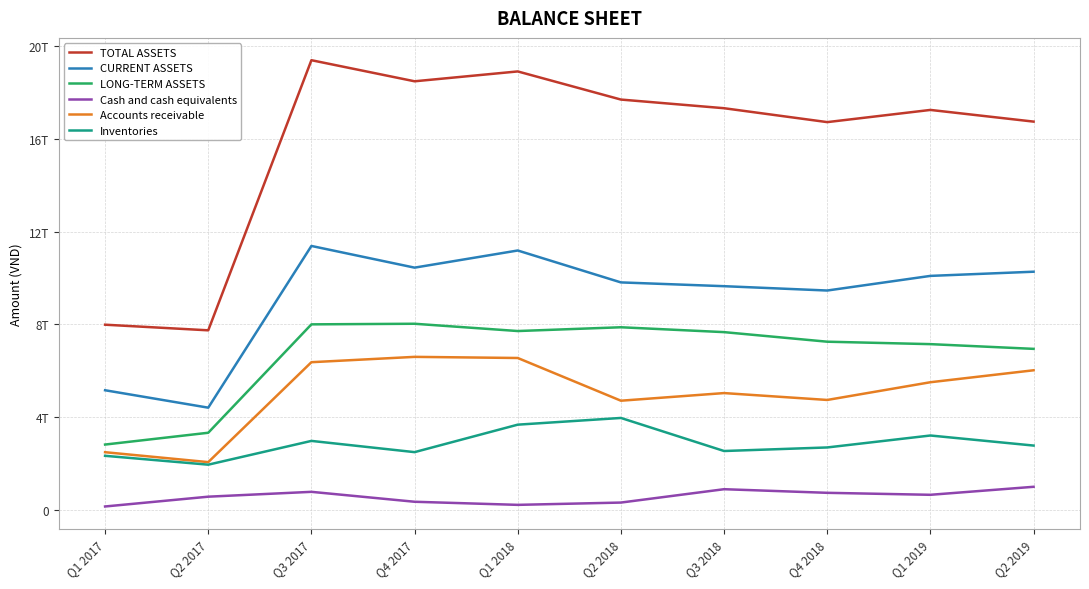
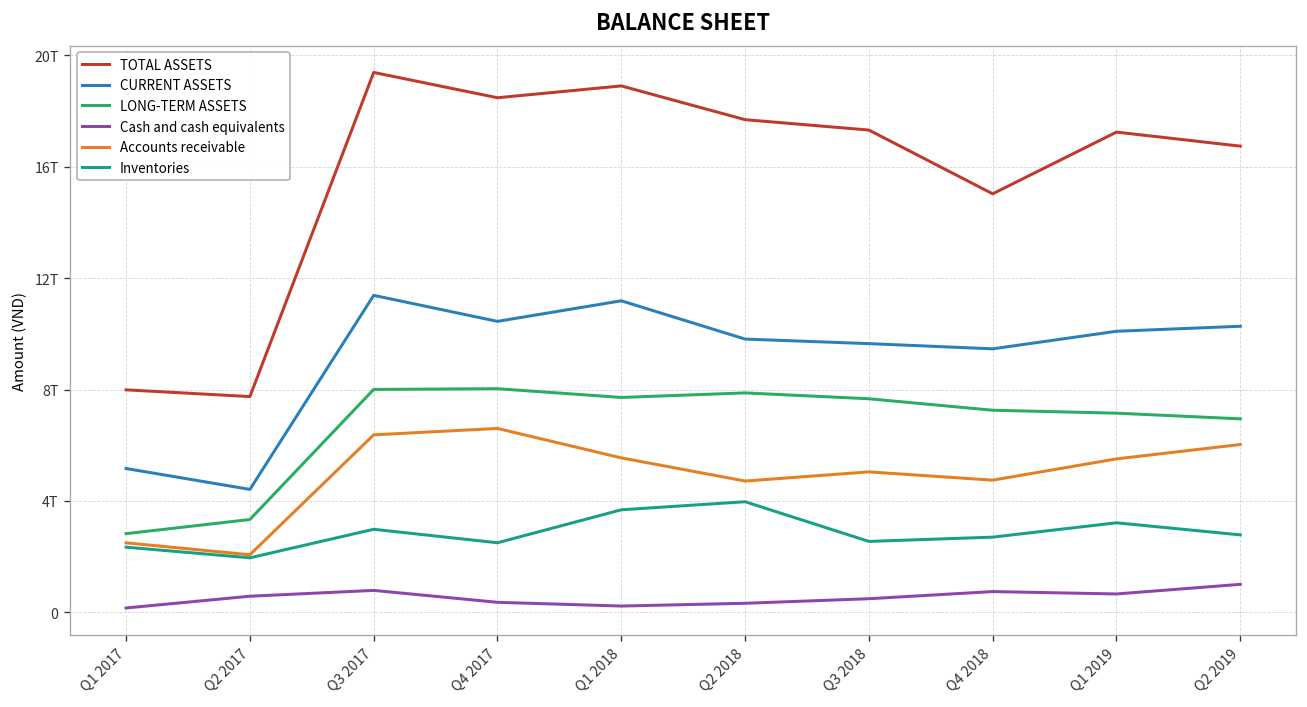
Accounts receivable, Q1 2018: 6.6T -> 5.5T
Cash and cash equivalents, Q3 2018: 0.9T -> 0.5T
TOTAL ASSETS, Q4 2018: 16.7T -> 15.0T
